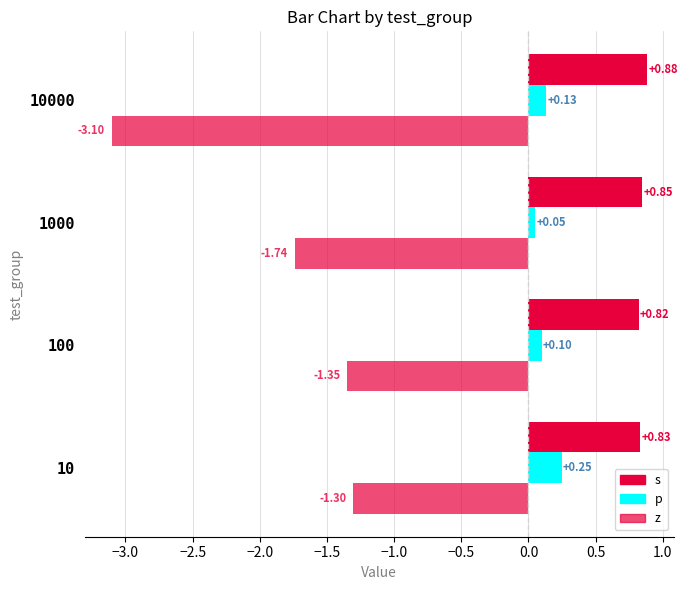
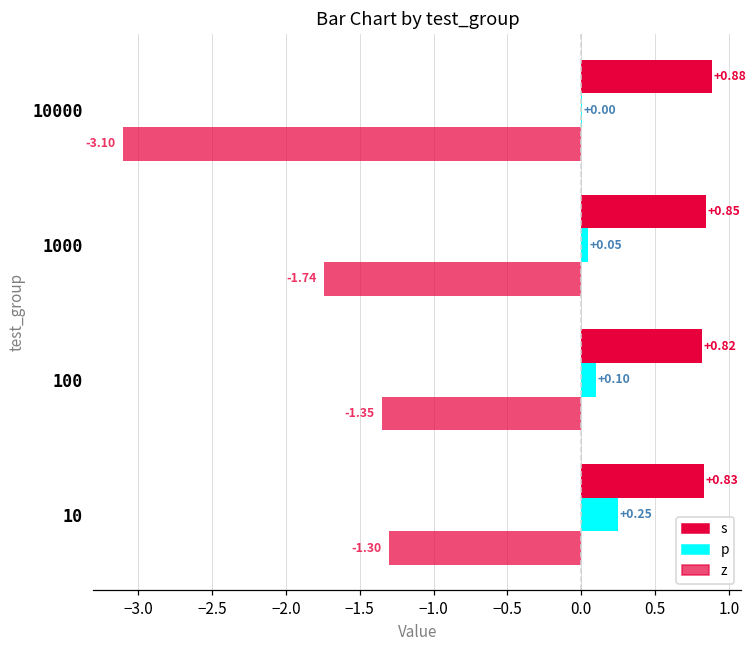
p, 10000: +0.13 -> +0.00
